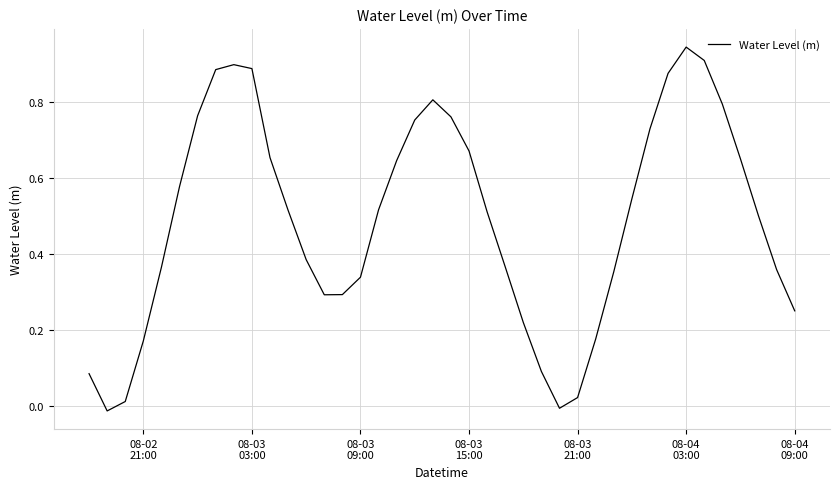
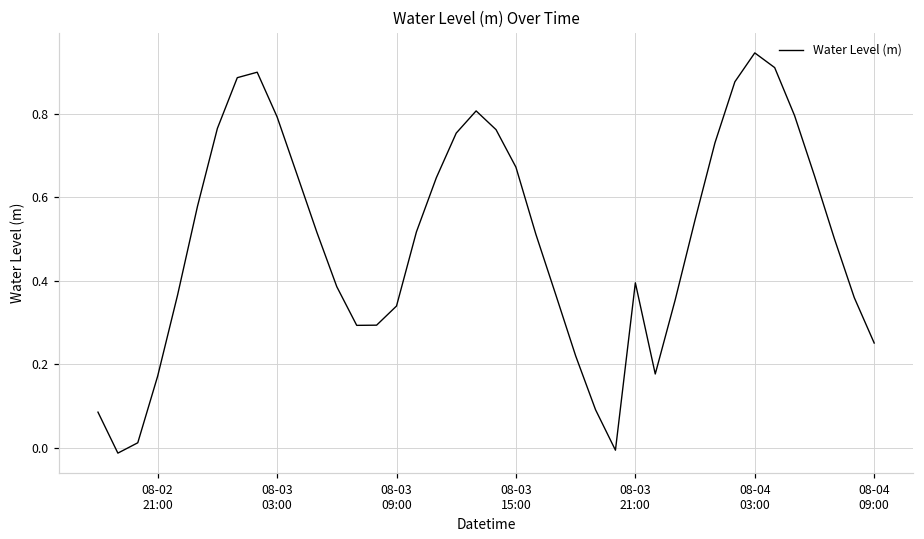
08-03 03:00: 0.89 -> 0.79
08-03 21:00: 0.02 -> 0.40
